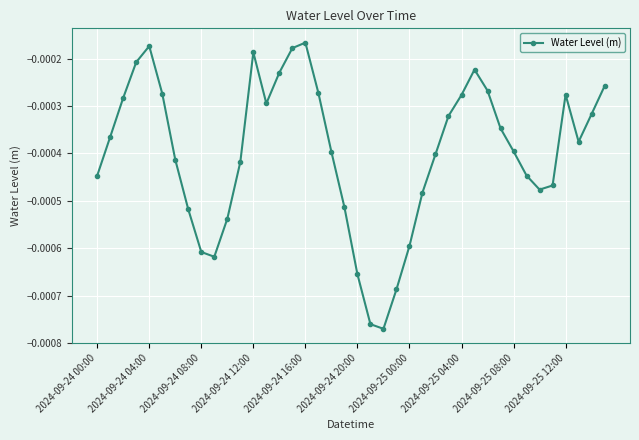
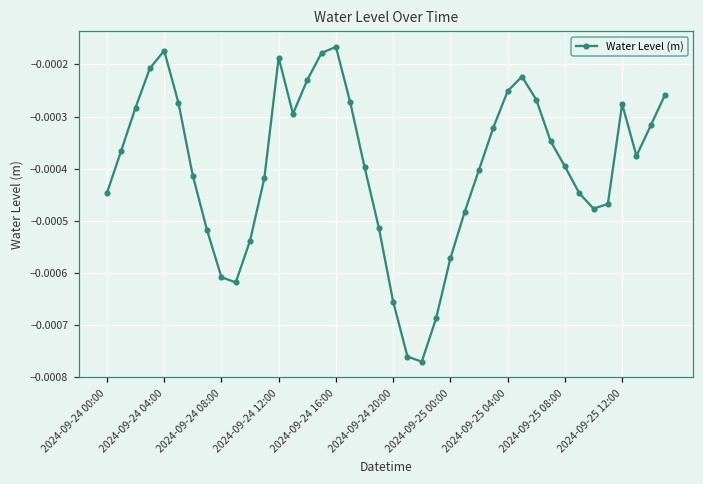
2024-09-25 00:00: -0.00060 -> -0.00057
2024-09-25 04:00: -0.00028 -> -0.00025
